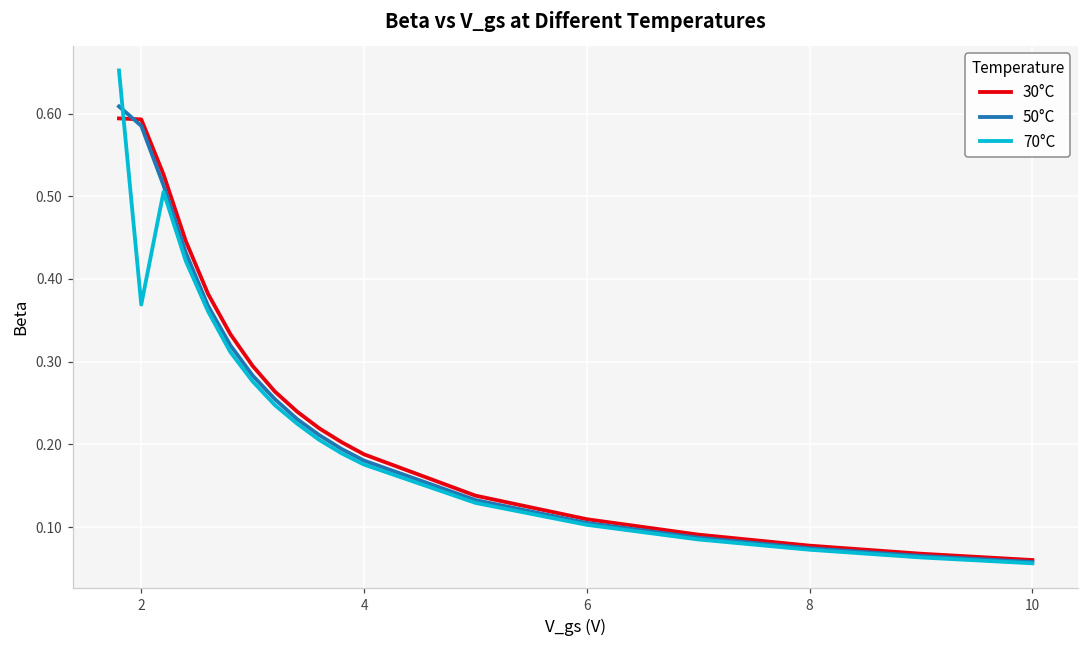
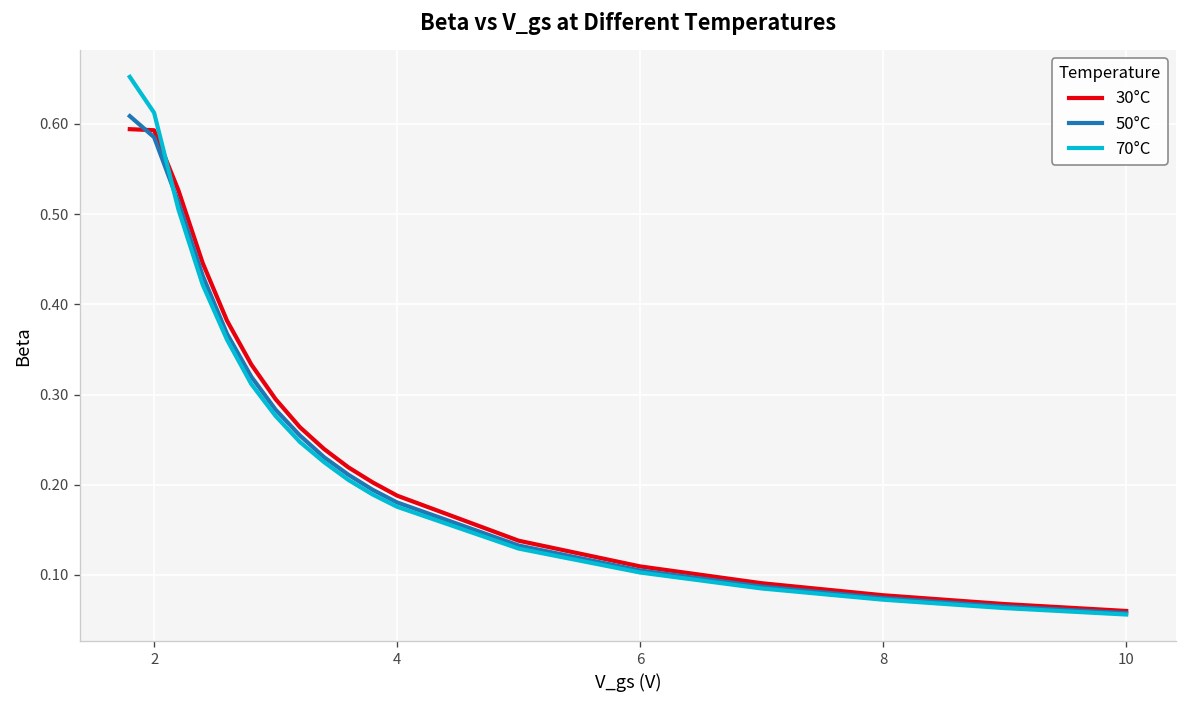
70°C, 2: 0.37 -> 0.61
